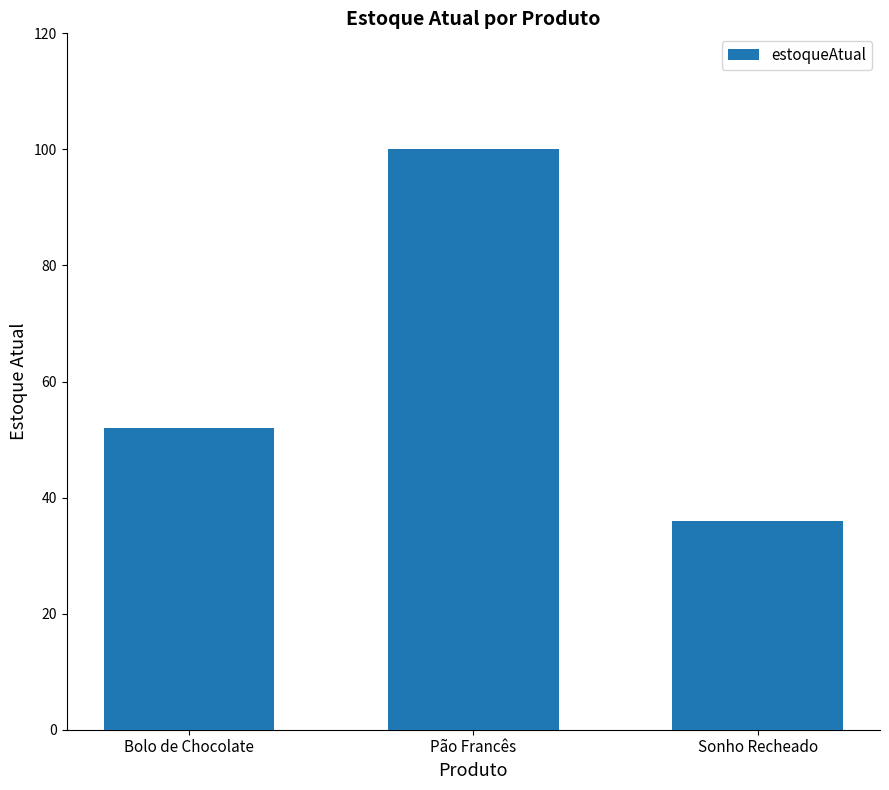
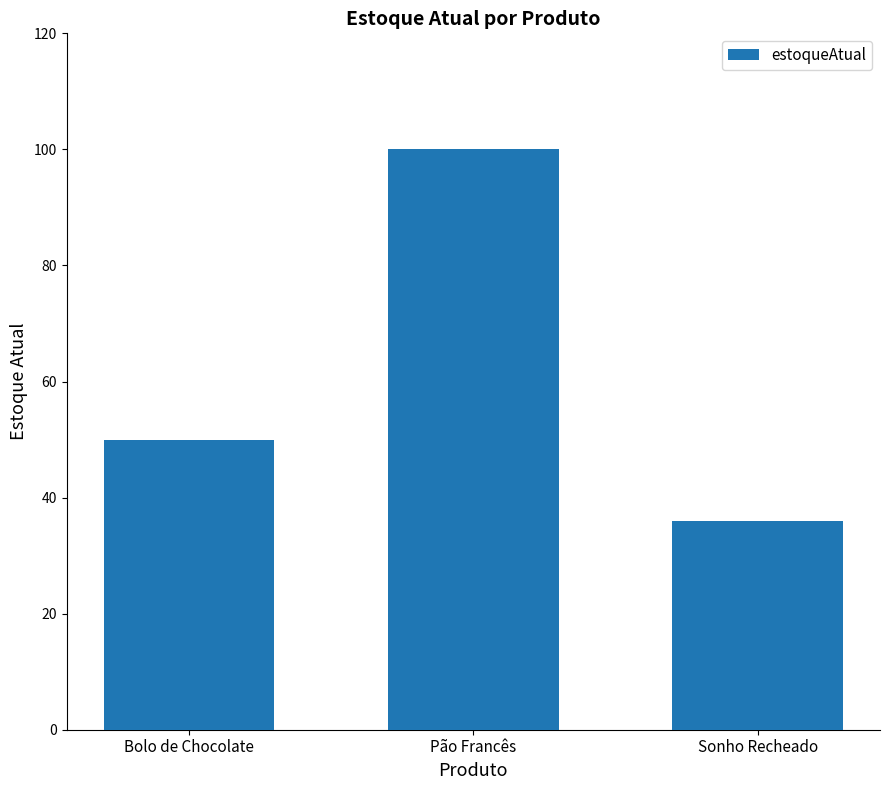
Bolo de Chocolate: 52 -> 50
